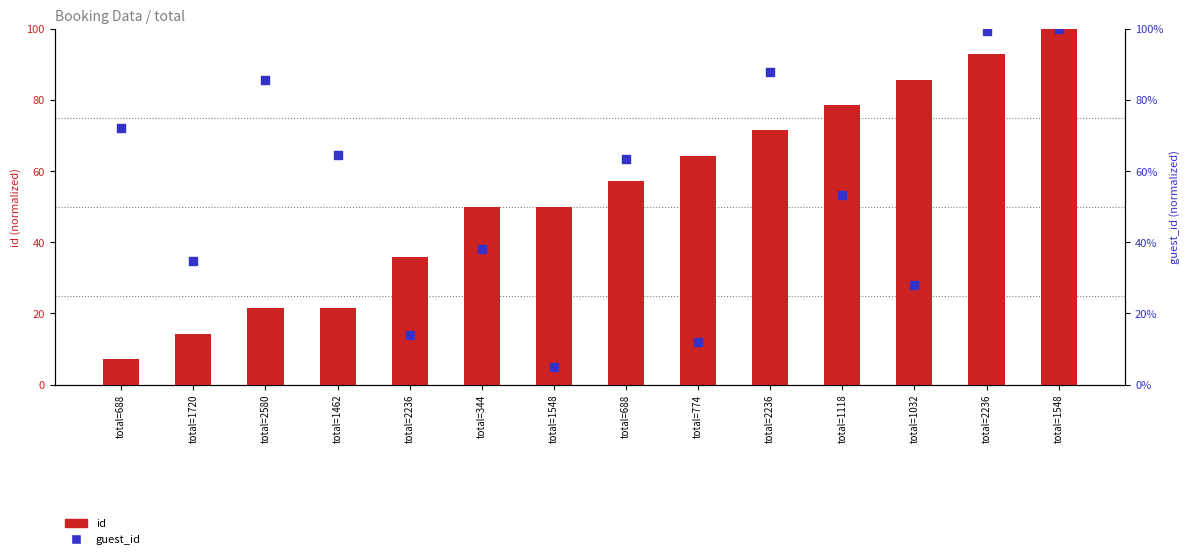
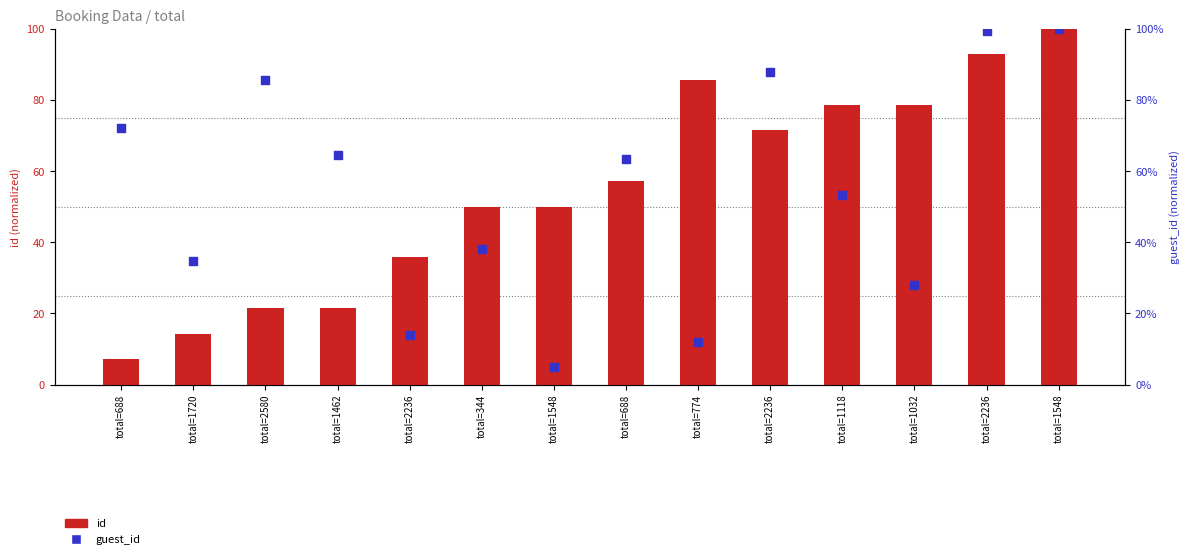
id, total=774: 64 -> 86
id, total=1032: 86 -> 79
